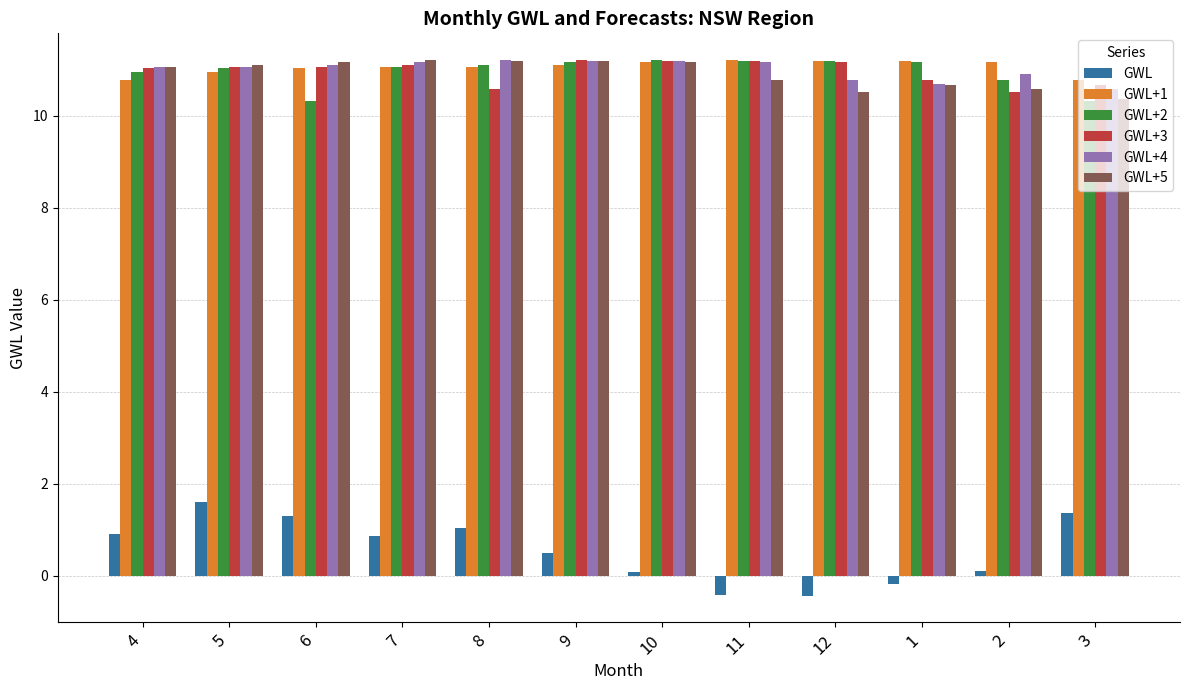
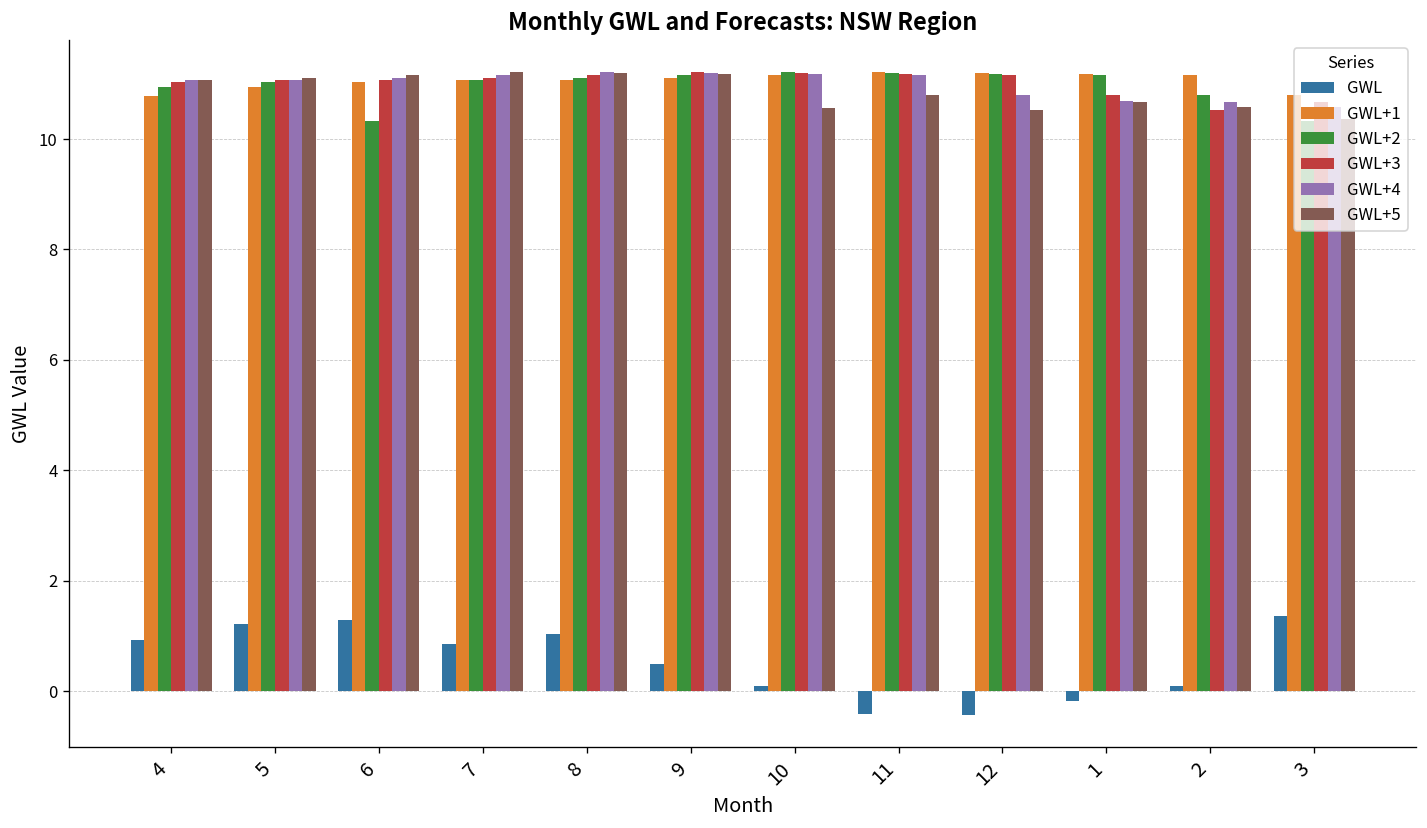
GWL, 5: 1.6 -> 1.2
GWL+3, 8: 10.6 -> 11.2
GWL+5, 10: 11.2 -> 10.6
GWL+4, 2: 10.9 -> 10.7
